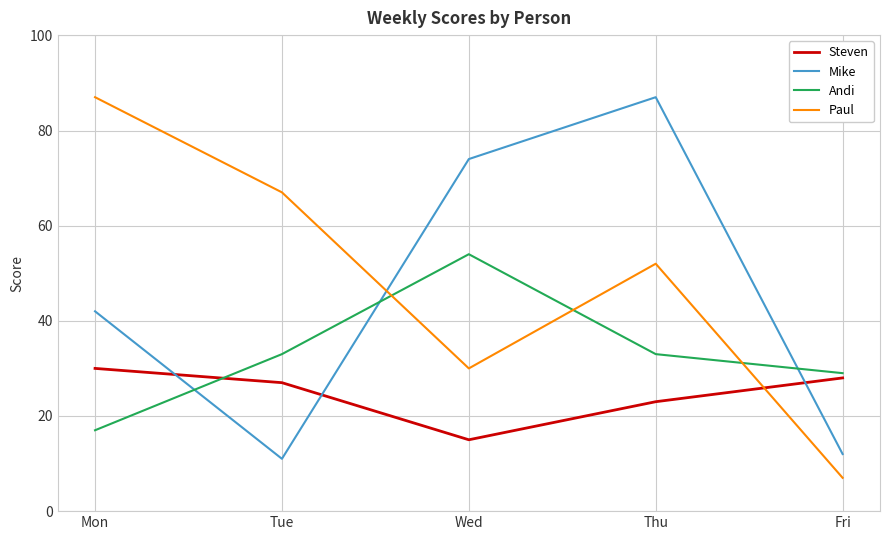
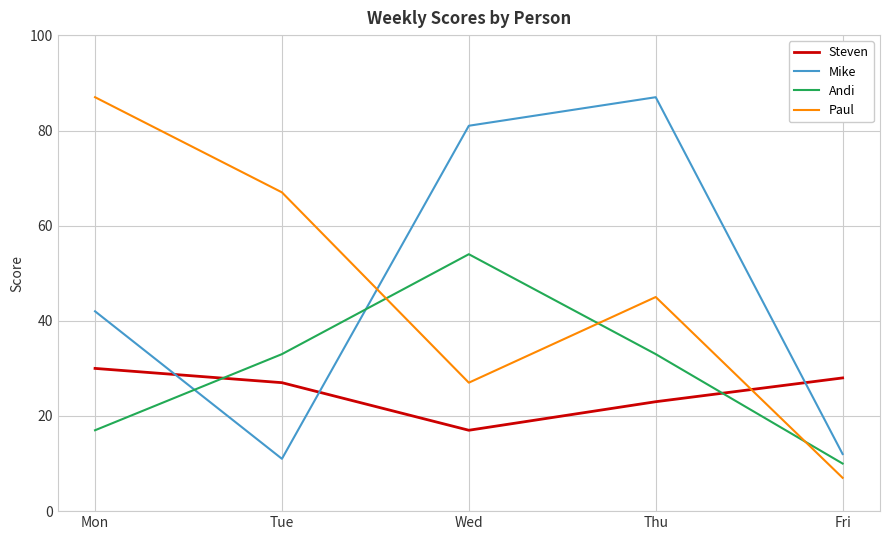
Steven, Wed: 15 -> 17
Mike, Wed: 74 -> 81
Paul, Wed: 30 -> 27
Paul, Thu: 52 -> 45
Andi, Fri: 29 -> 10
